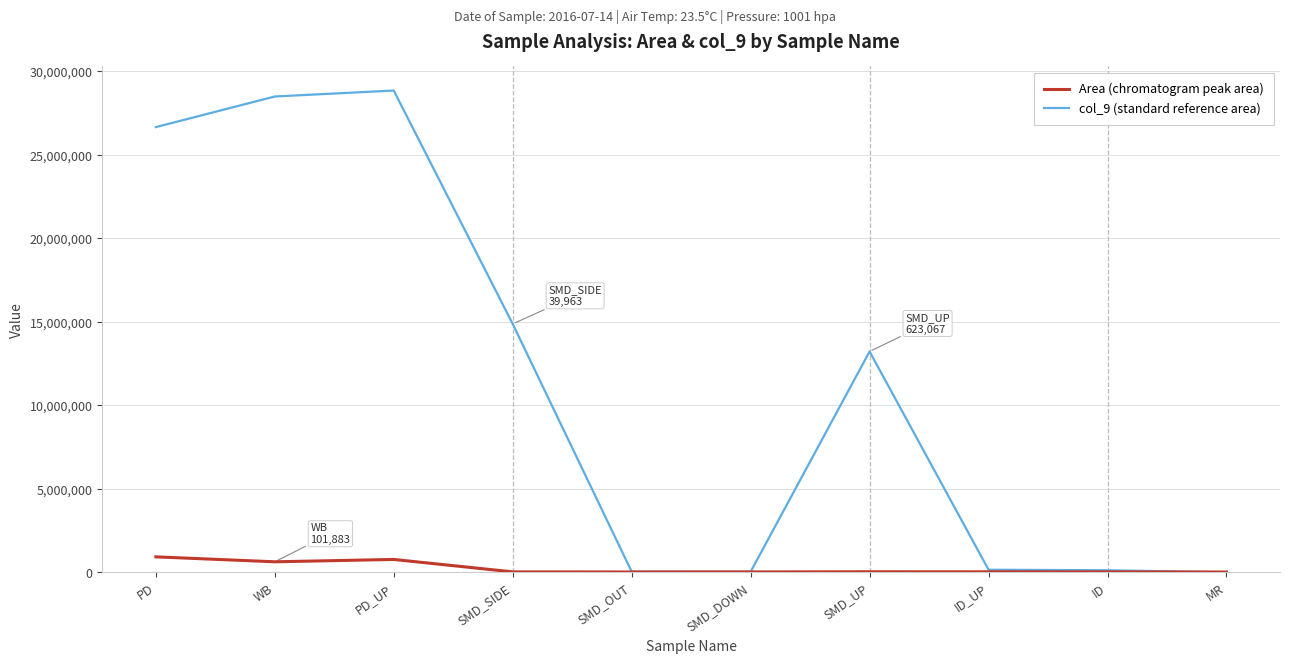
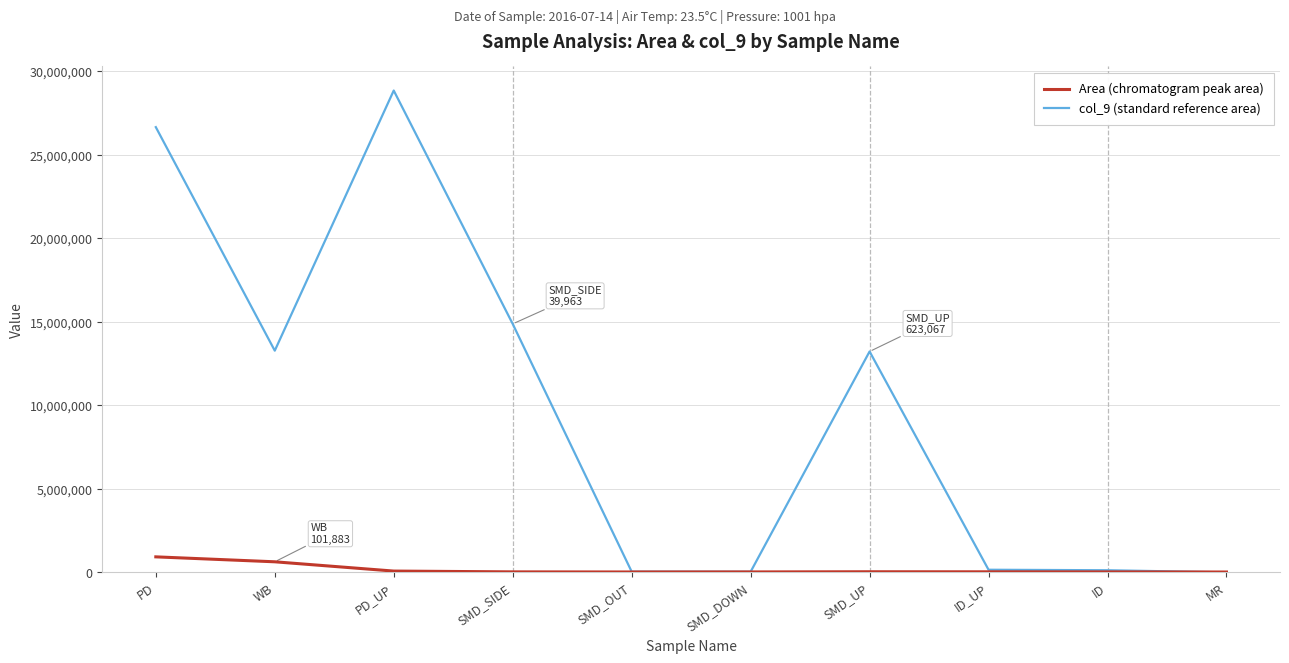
col_9 (standard reference area), WB: 28,500,000 -> 13,300,000
Area (chromatogram peak area), PD_UP: 800,000 -> 100,000
